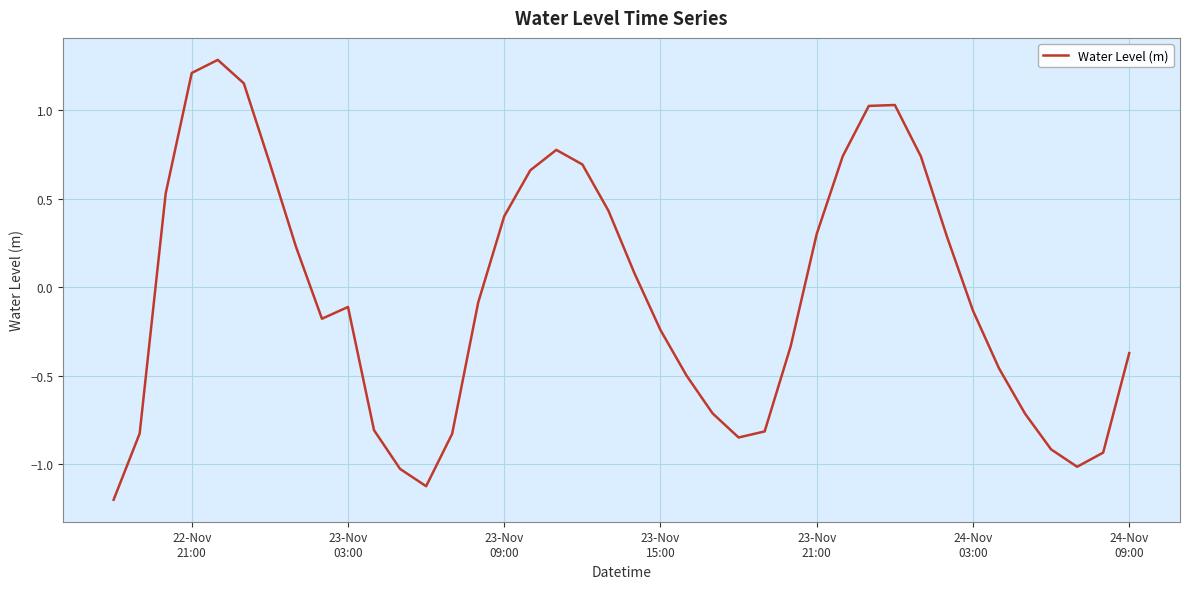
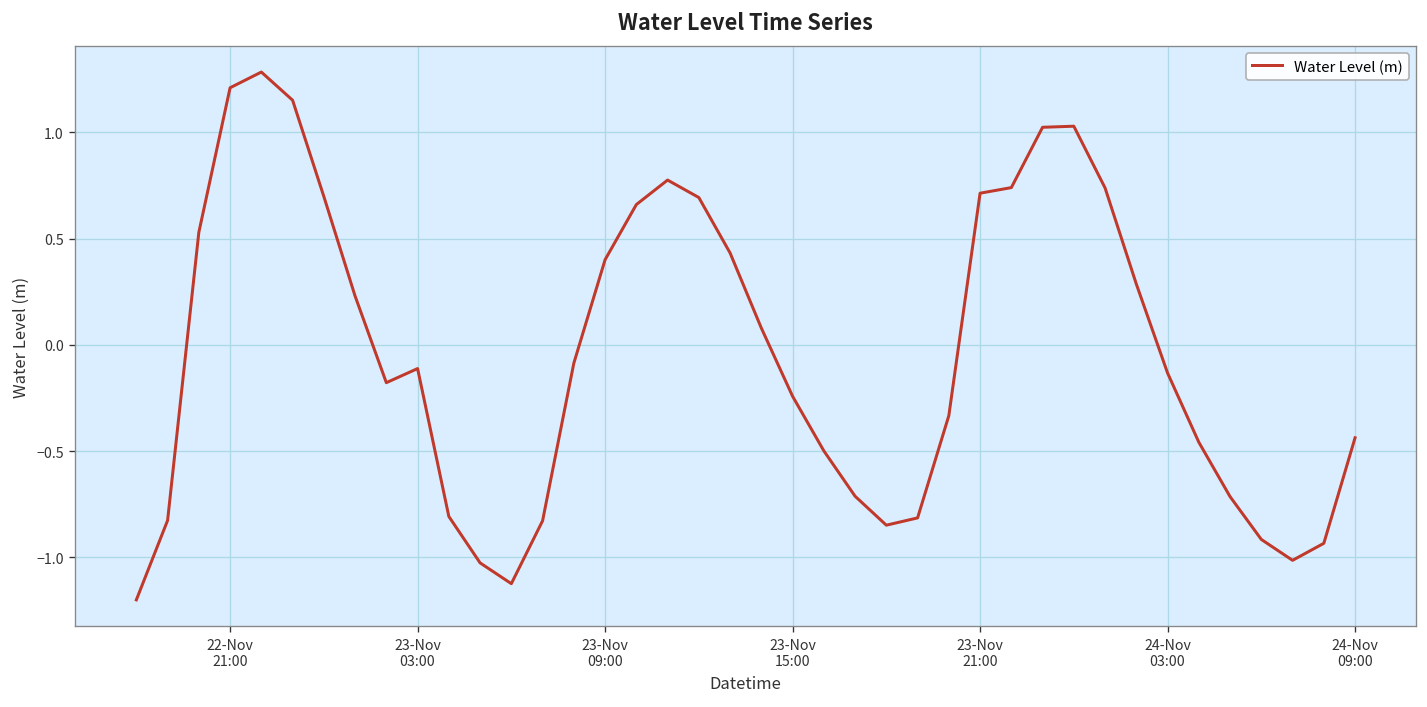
23-Nov 21:00: 0.30 -> 0.71
24-Nov 09:00: -0.37 -> -0.44
